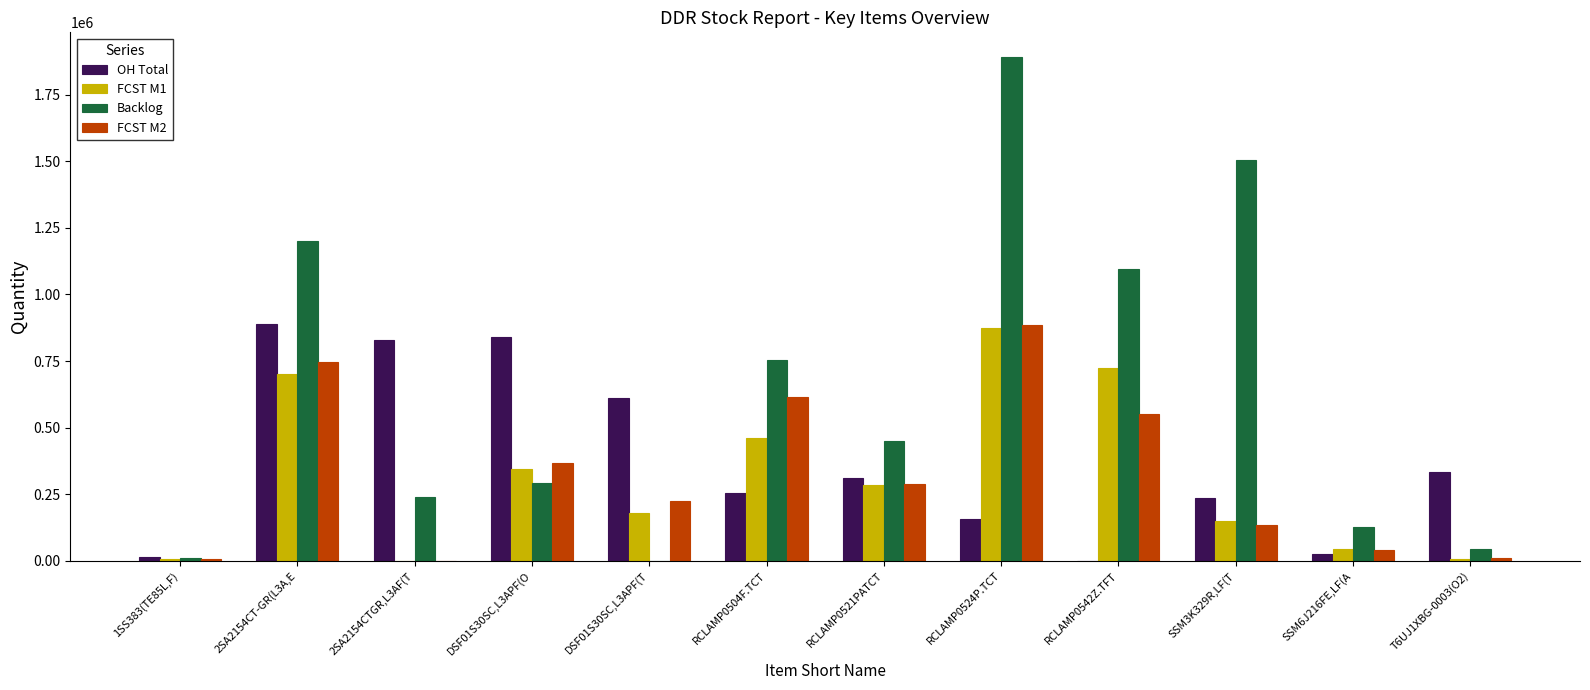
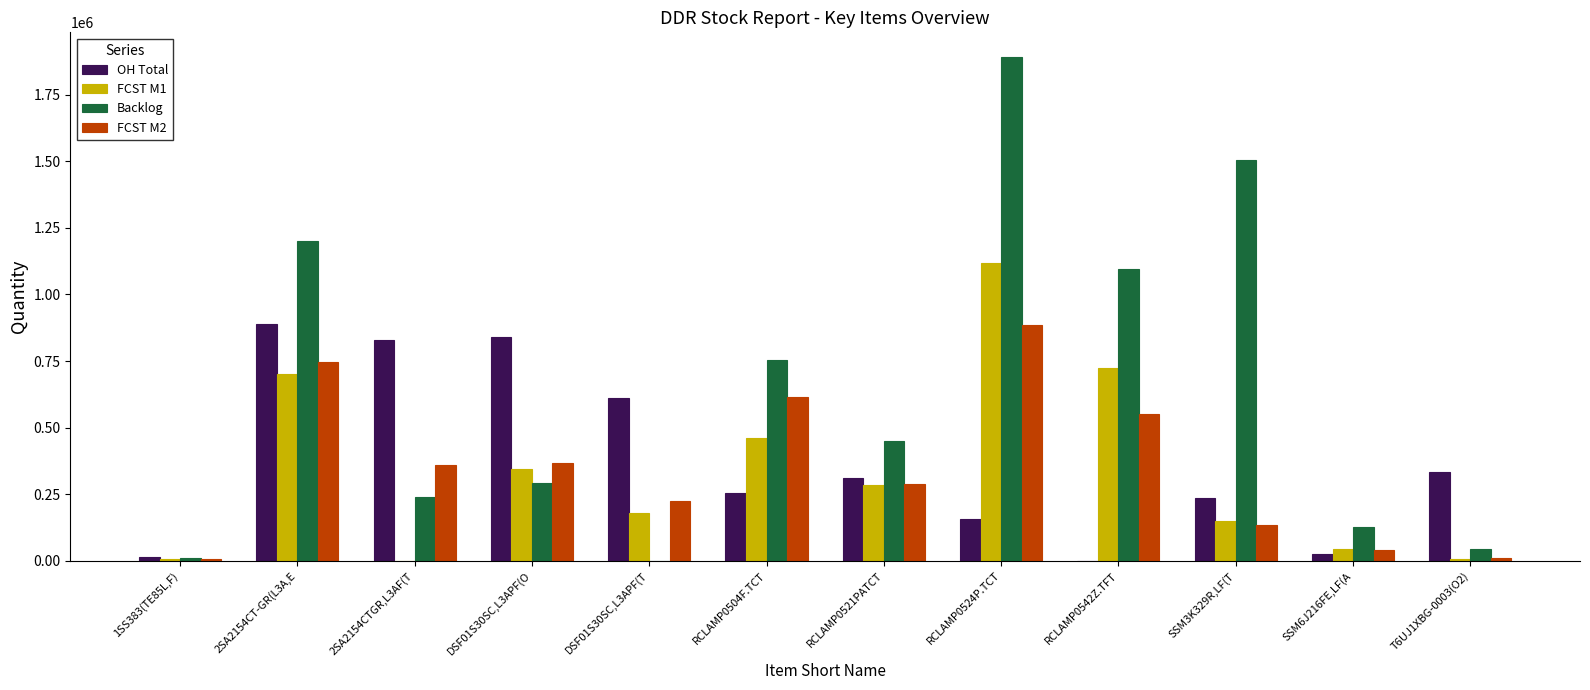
FCST M2, 2SA2154CTGR,L3AF(T: 0 -> 360000
FCST M1, RCLAMP0524P.TCT: 870000 -> 1120000
